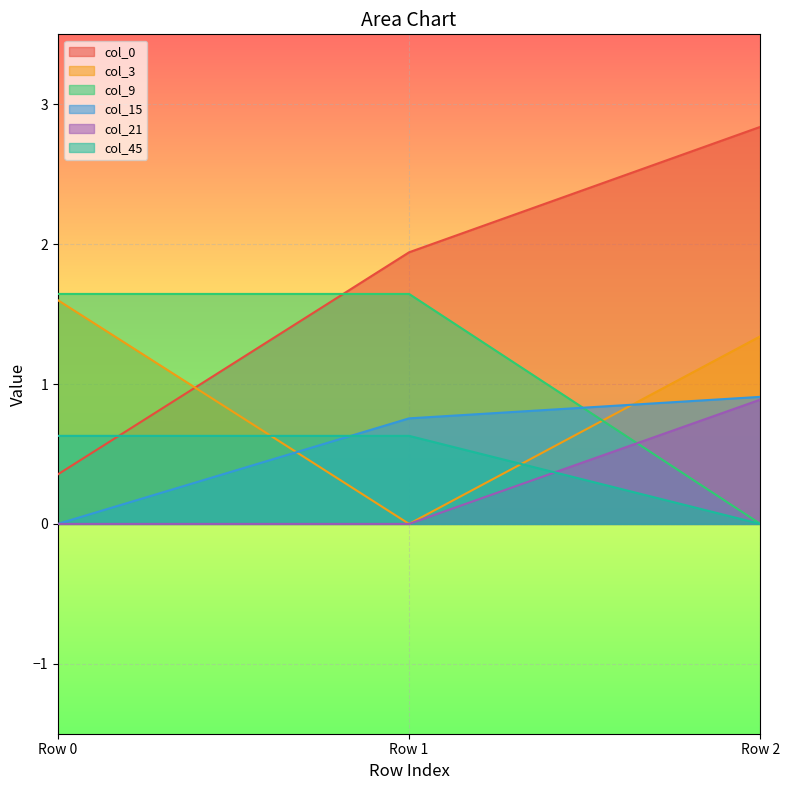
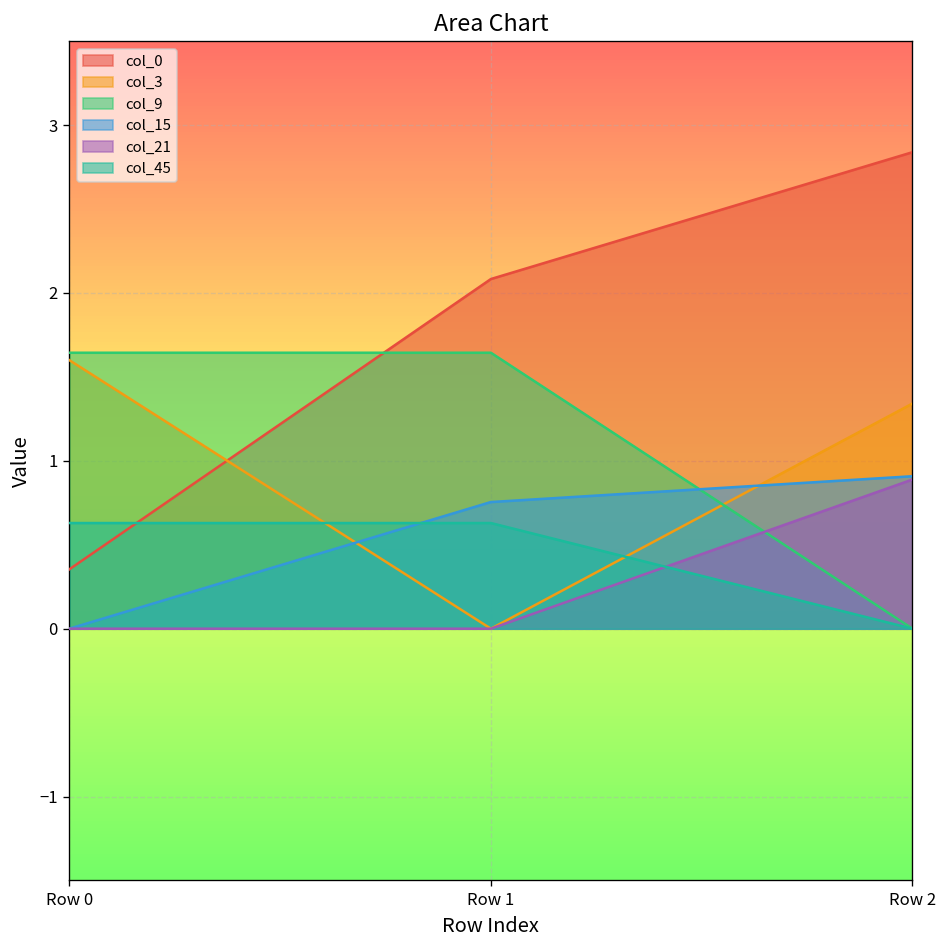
col_0, Row 1: 1.94 -> 2.08
